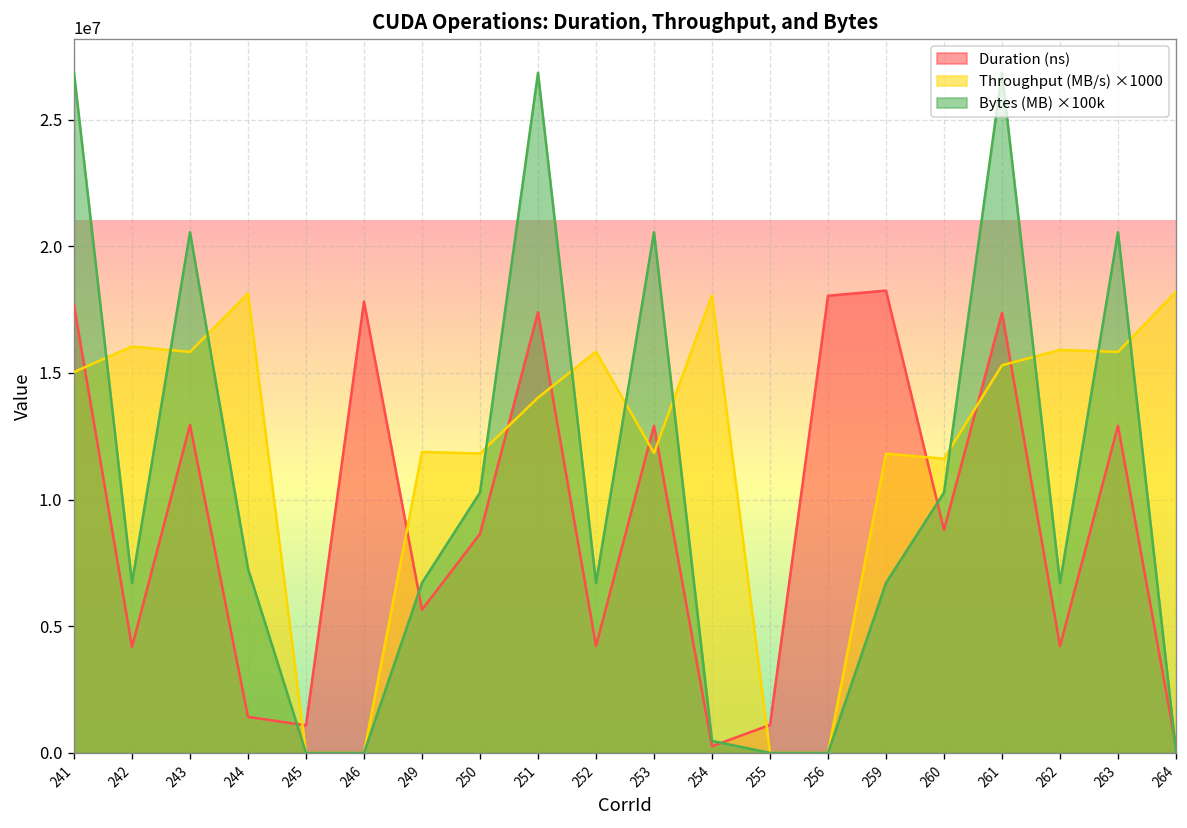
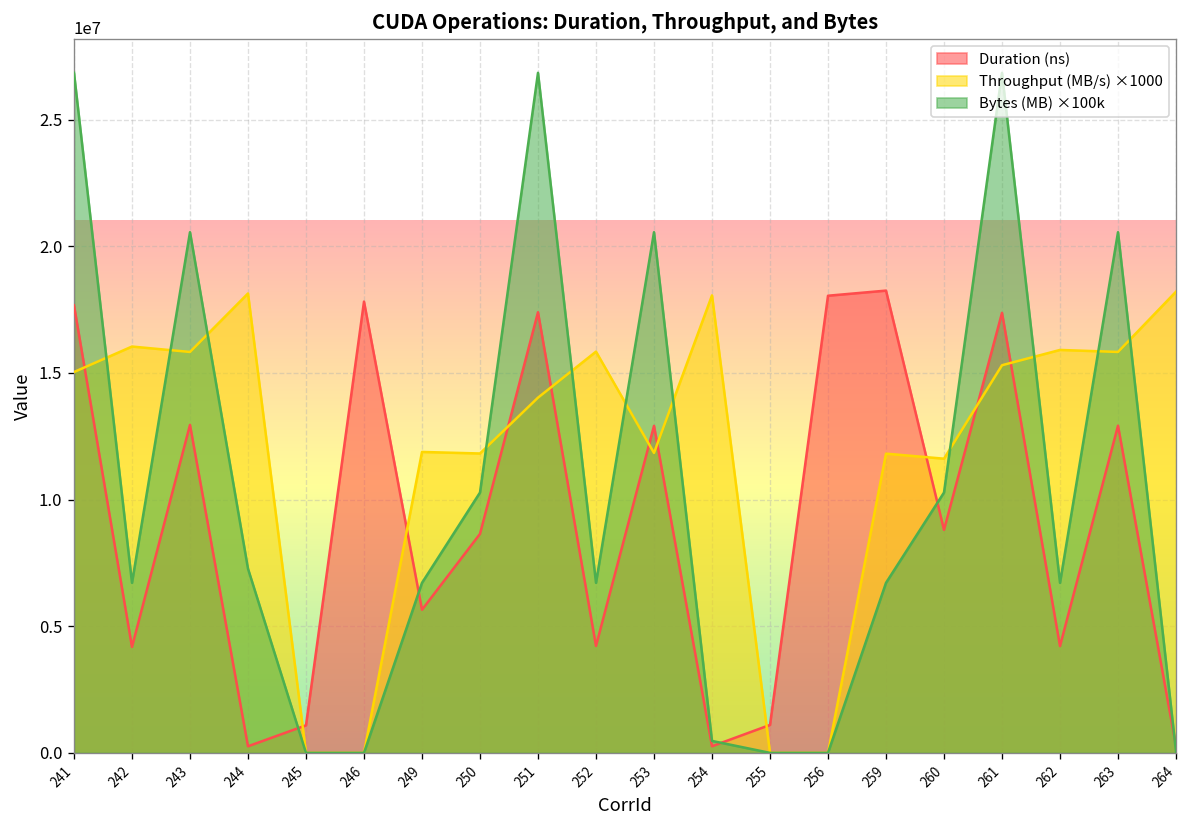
Duration (ns), 244: 1400000 -> 300000
